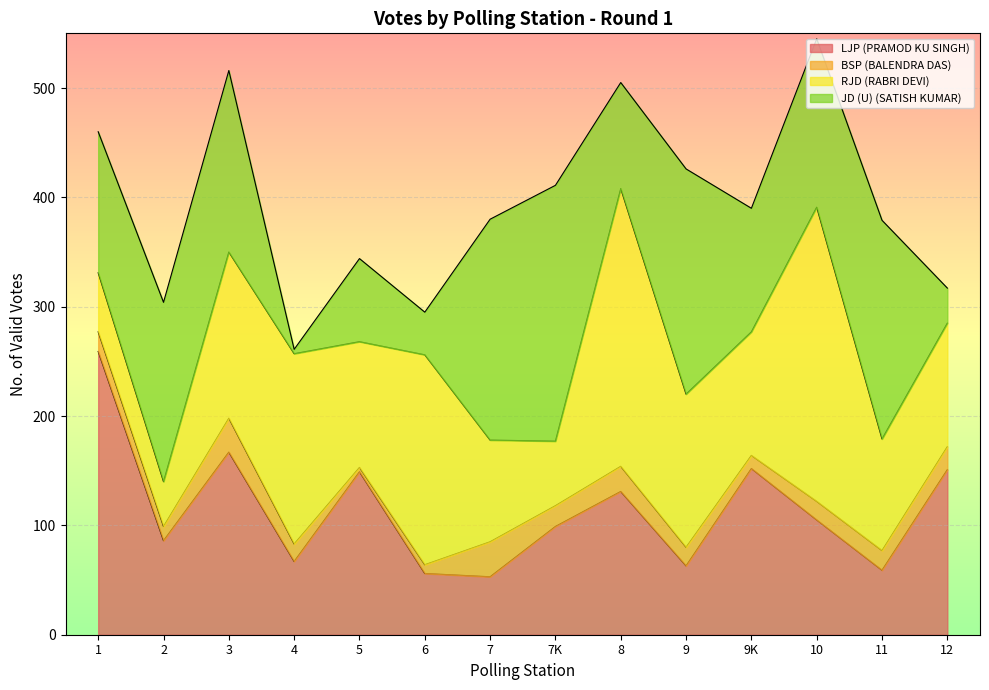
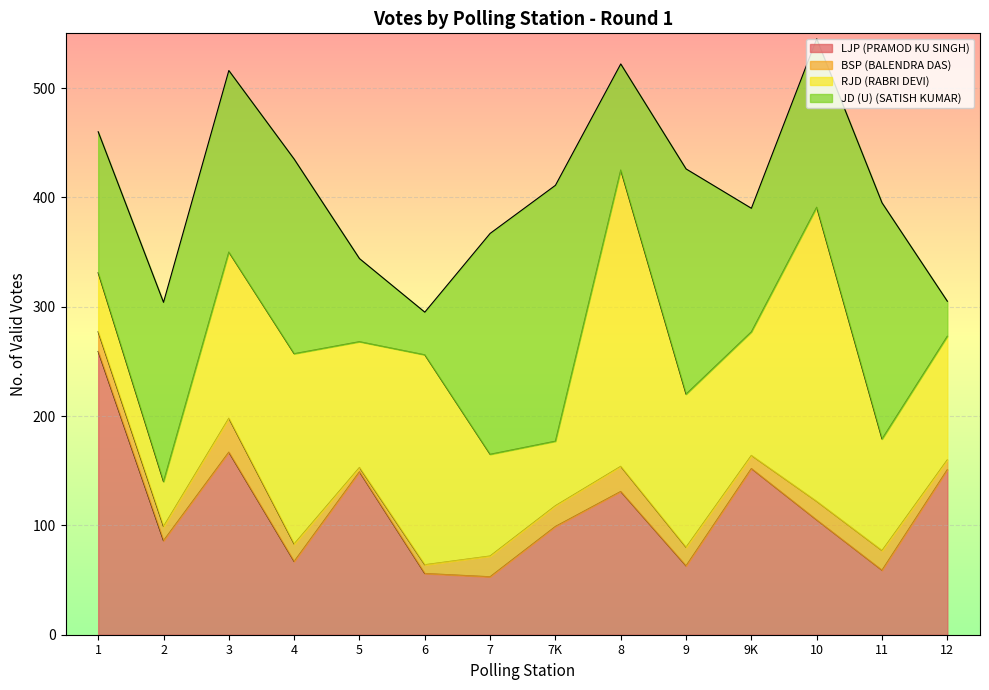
JD (U) (SATISH KUMAR), 4: 4 -> 178
BSP (BALENDRA DAS), 7: 32 -> 19
RJD (RABRI DEVI), 8: 254 -> 271
JD (U) (SATISH KUMAR), 11: 200 -> 216
BSP (BALENDRA DAS), 12: 21 -> 9
